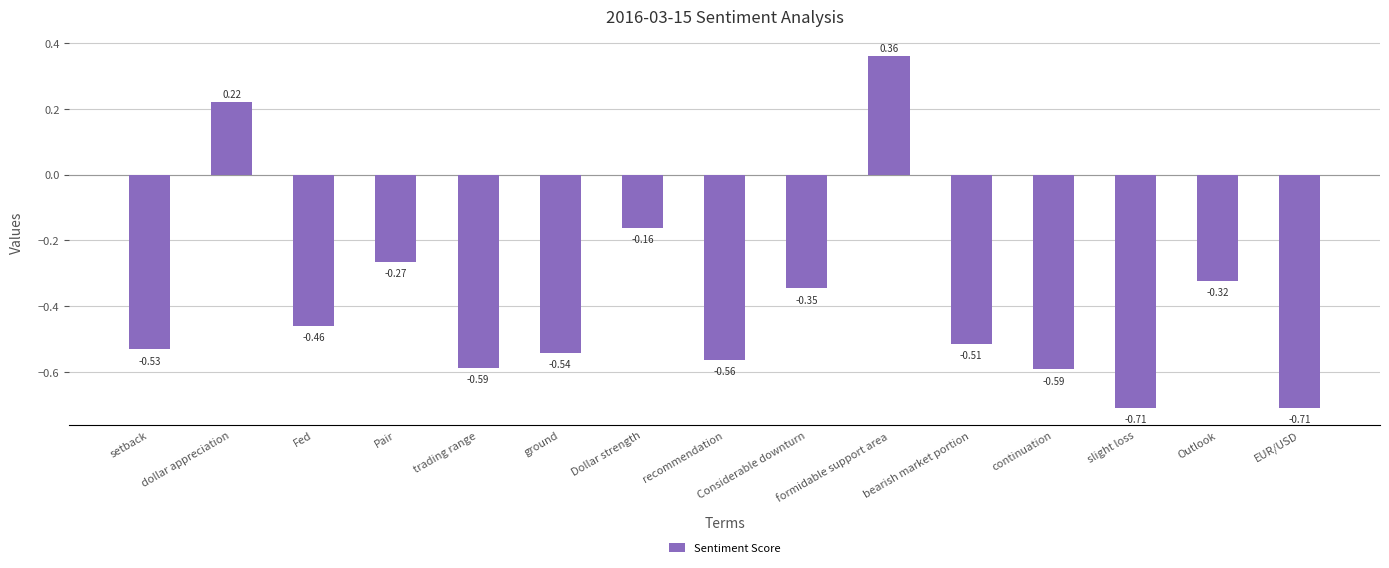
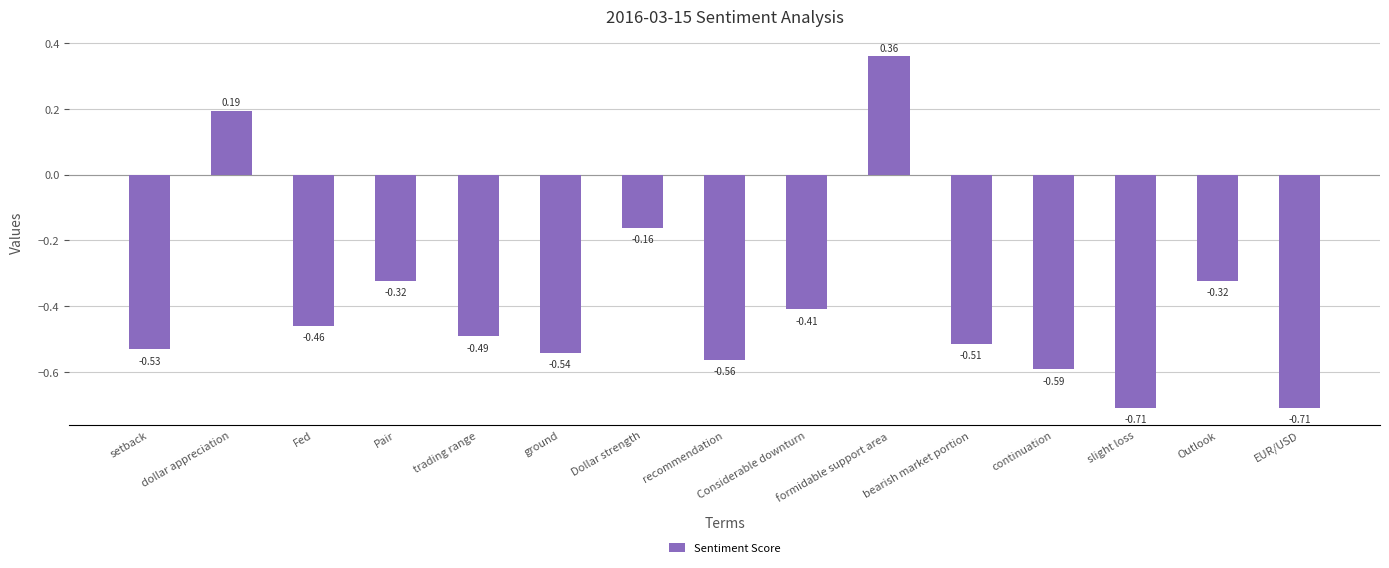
dollar appreciation: 0.22 -> 0.19
Pair: -0.27 -> -0.32
trading range: -0.59 -> -0.49
Considerable downturn: -0.35 -> -0.41
